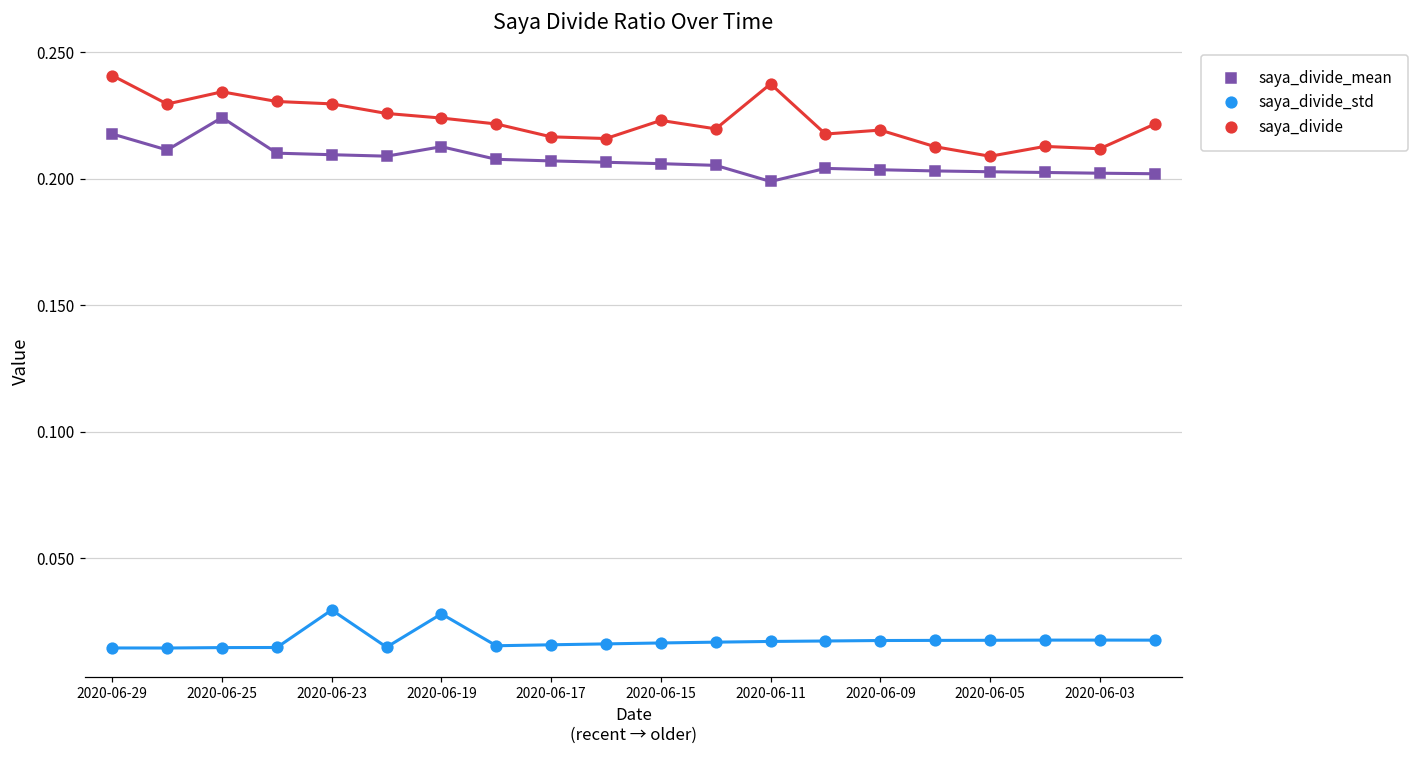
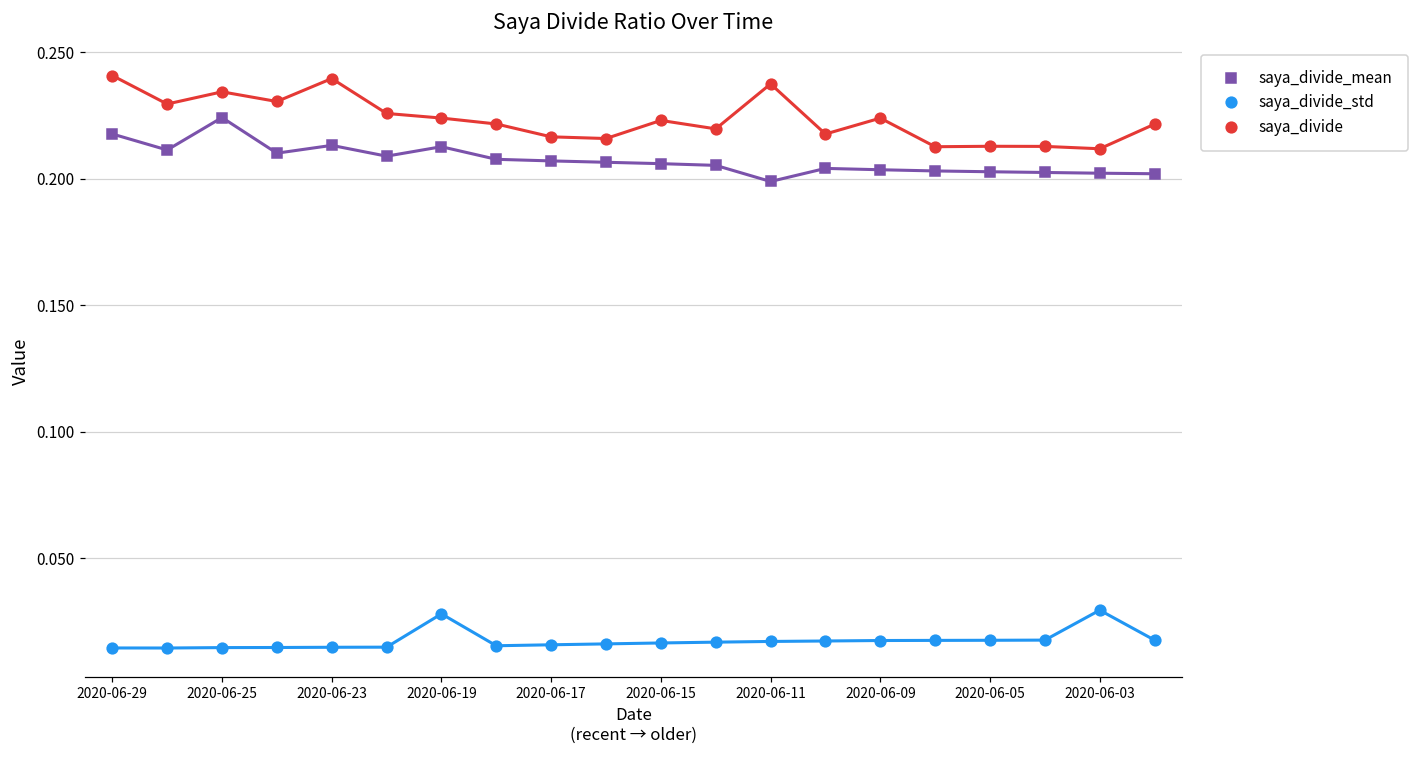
saya_divide_mean, 2020-06-23: 0.209 -> 0.213
saya_divide_std, 2020-06-23: 0.029 -> 0.015
saya_divide, 2020-06-23: 0.230 -> 0.240
saya_divide, 2020-06-09: 0.219 -> 0.224
saya_divide, 2020-06-05: 0.209 -> 0.213
saya_divide_std, 2020-06-03: 0.018 -> 0.029
